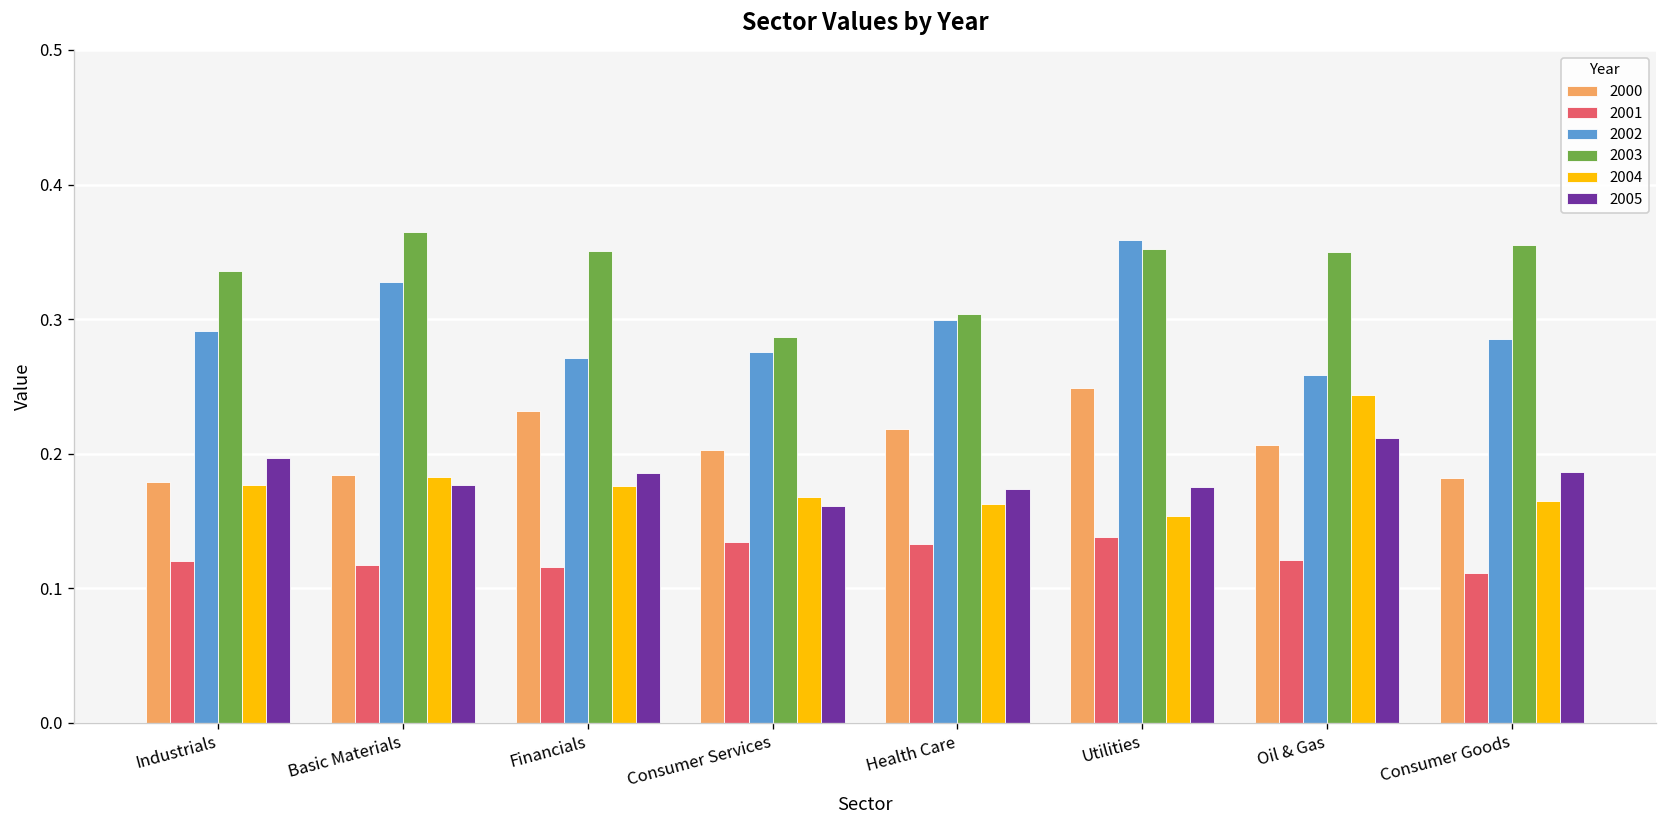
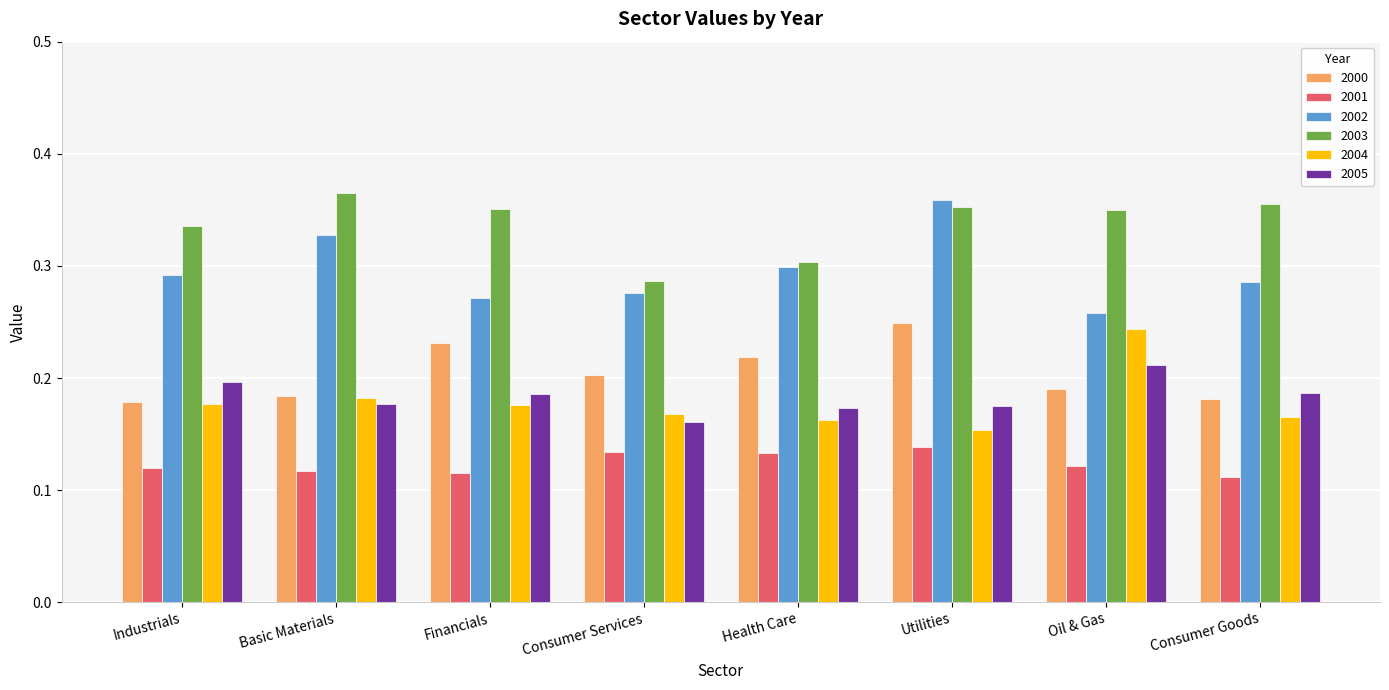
2000, Oil & Gas: 0.206 -> 0.190
